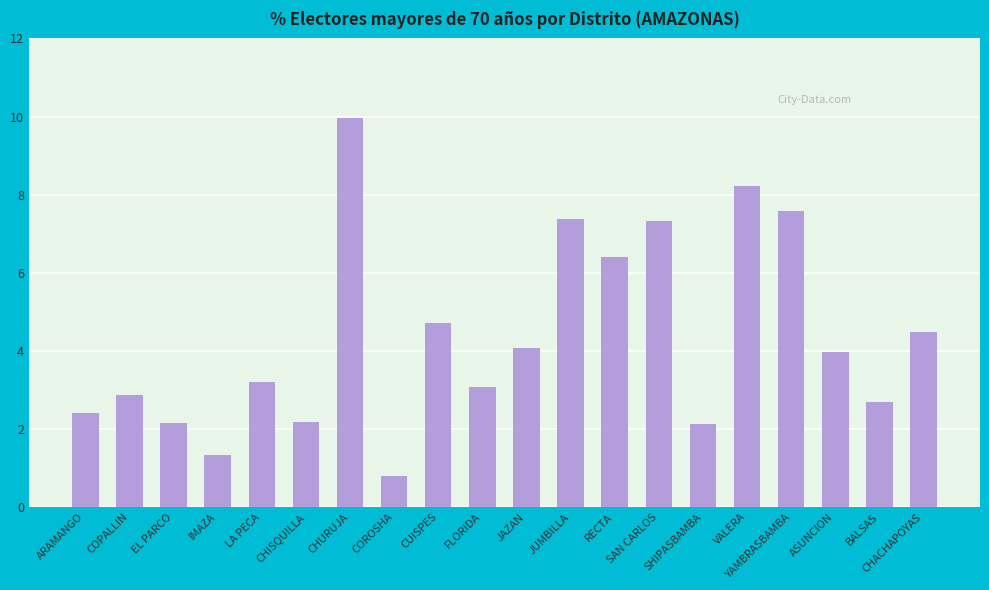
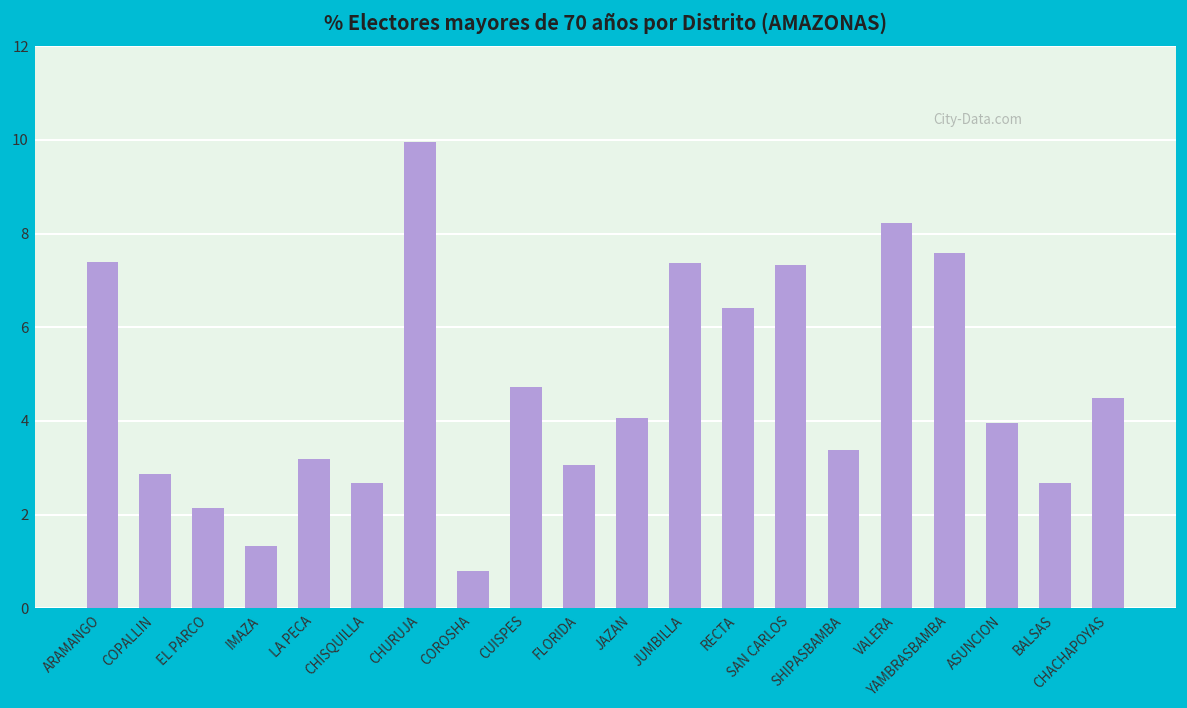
ARAMANGO: 2.4 -> 7.4
CHISQUILLA: 2.2 -> 2.7
SHIPASBAMBA: 2.1 -> 3.4
